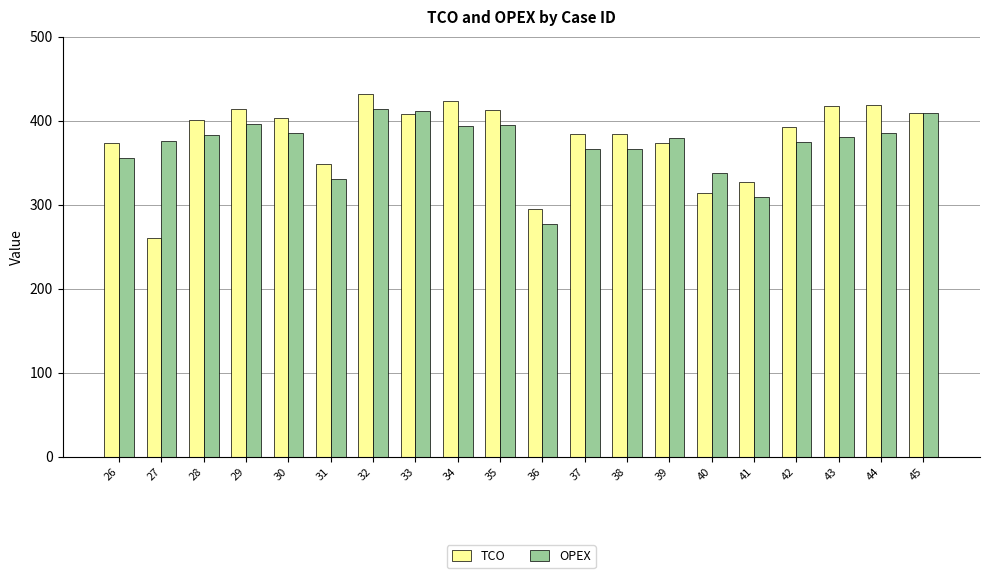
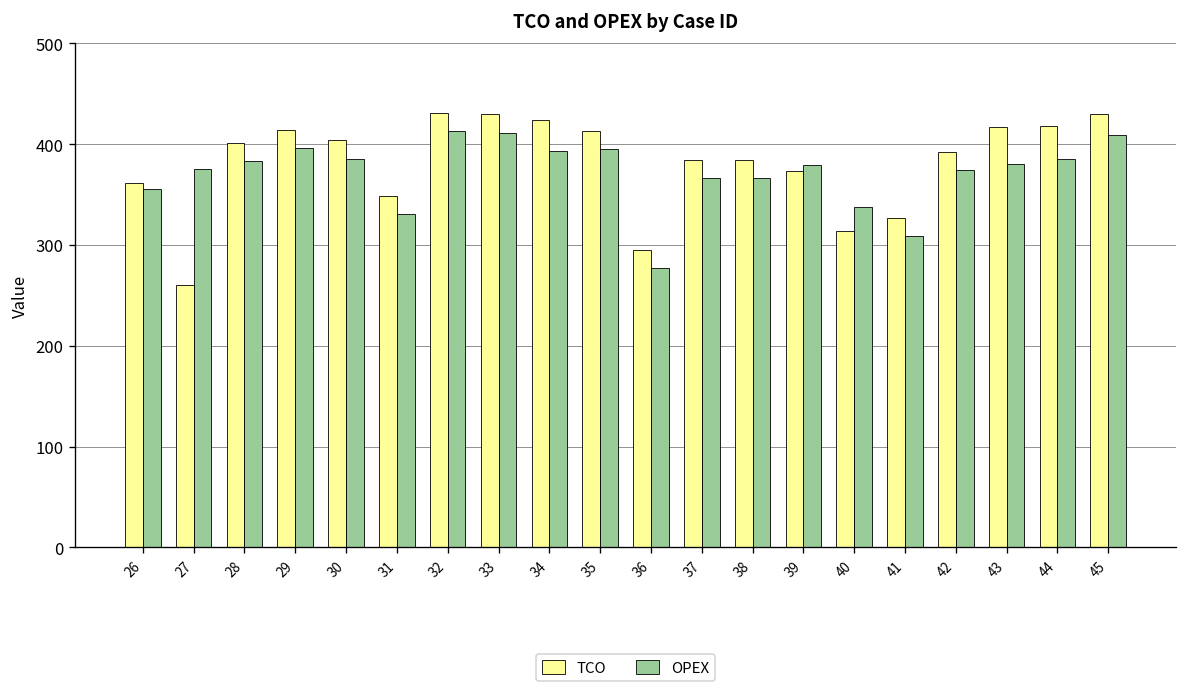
TCO, 26: 370 -> 360
TCO, 33: 410 -> 430
TCO, 45: 410 -> 430
